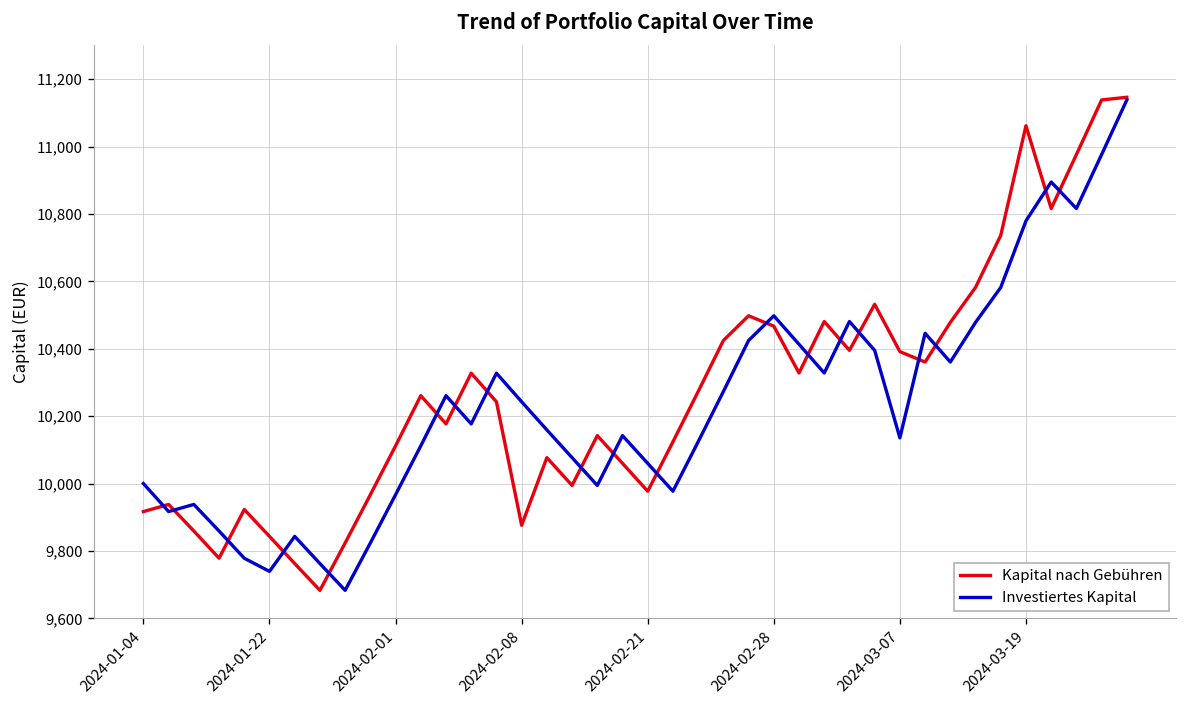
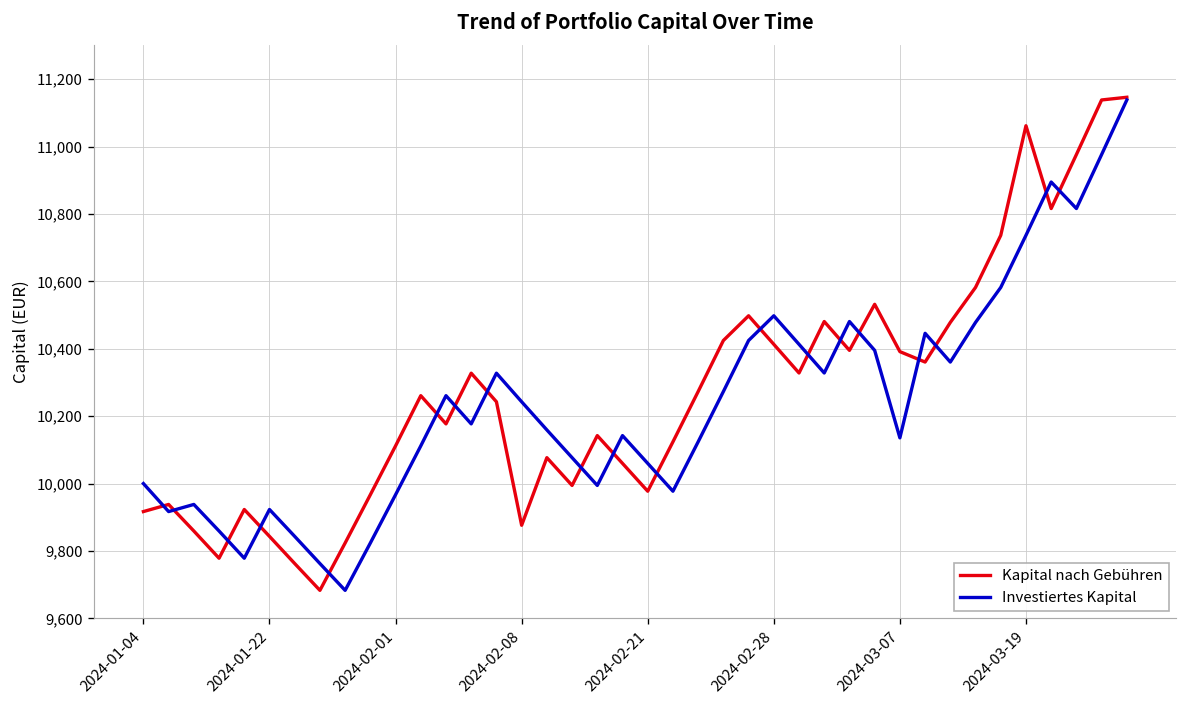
Investiertes Kapital, 2024-01-22: 9,740 -> 9,920
Kapital nach Gebühren, 2024-02-28: 10,470 -> 10,410
Investiertes Kapital, 2024-03-19: 10,780 -> 10,740
